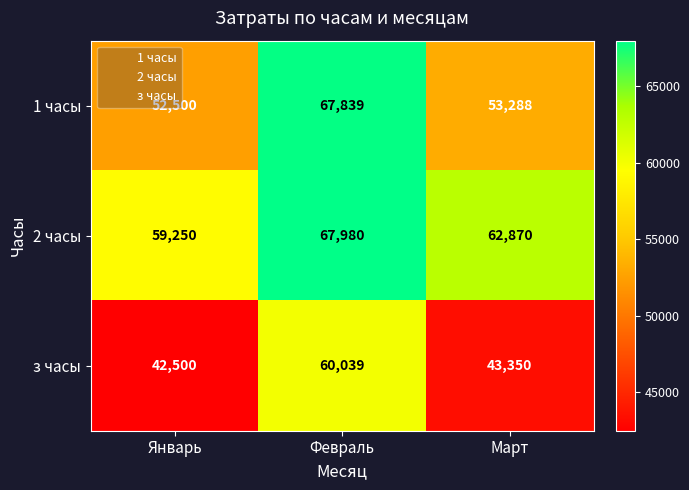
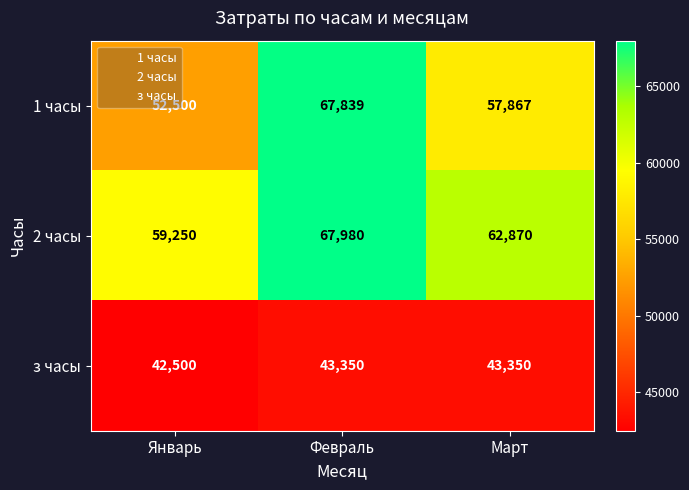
1 часы, Март: 53,288 -> 57,867
з часы, Февраль: 60,039 -> 43,350
